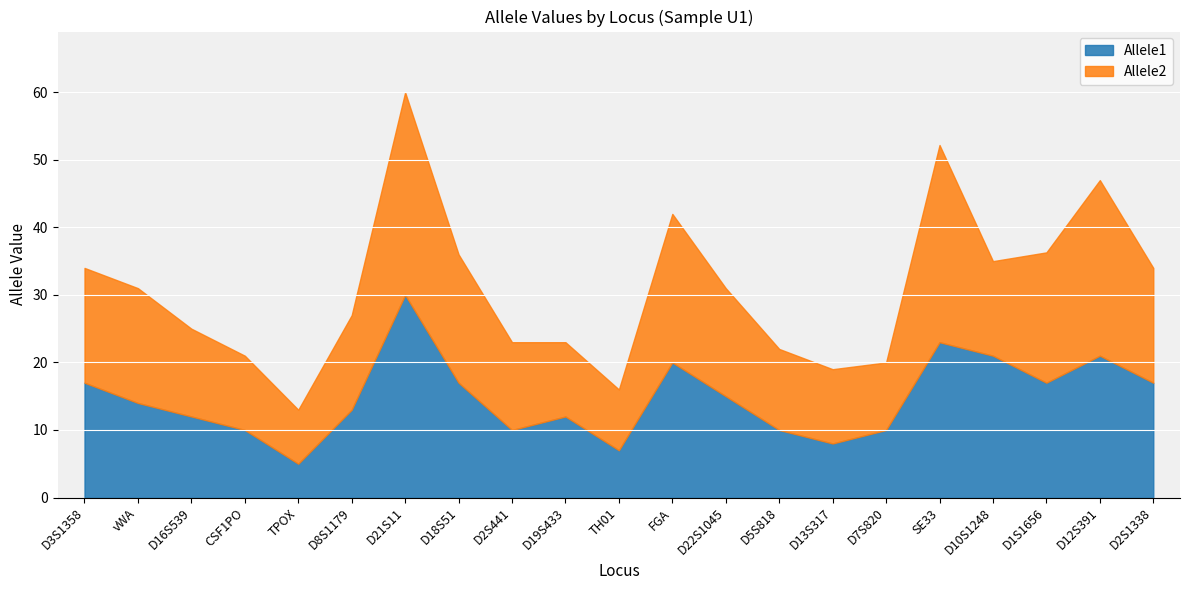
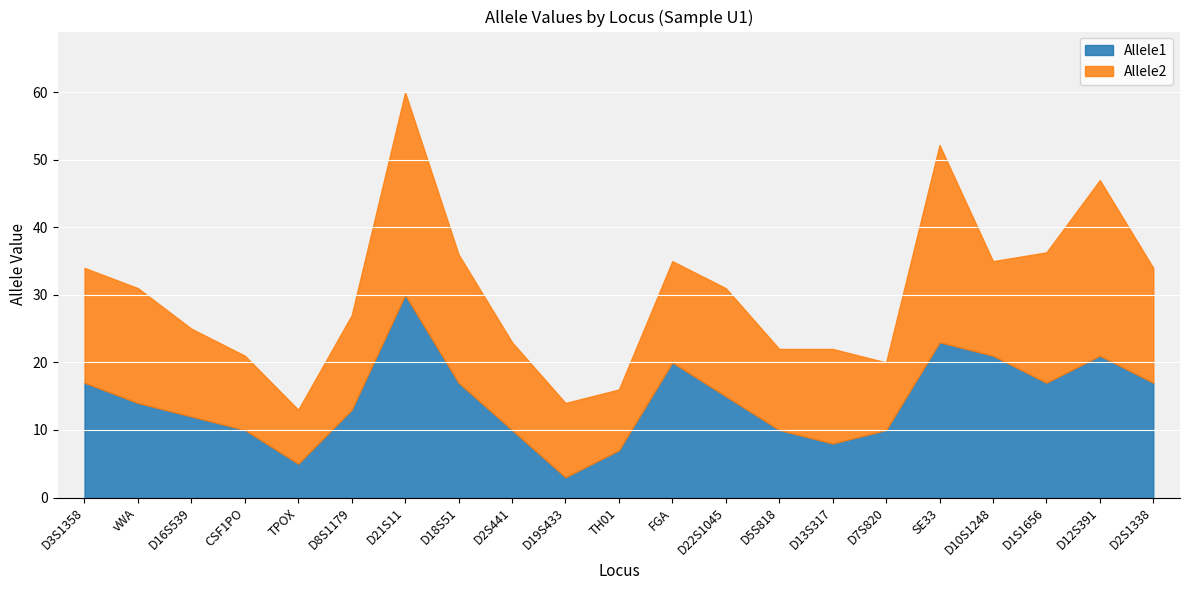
Allele1, D19S433: 12 -> 3
Allele2, FGA: 22 -> 15
Allele2, D13S317: 11 -> 14
